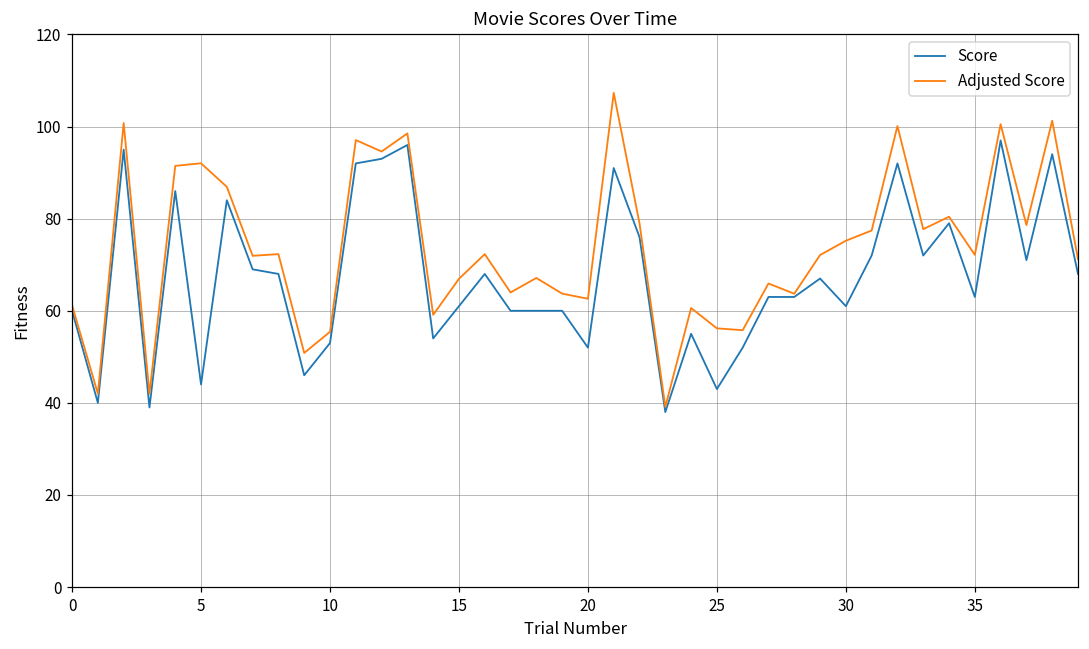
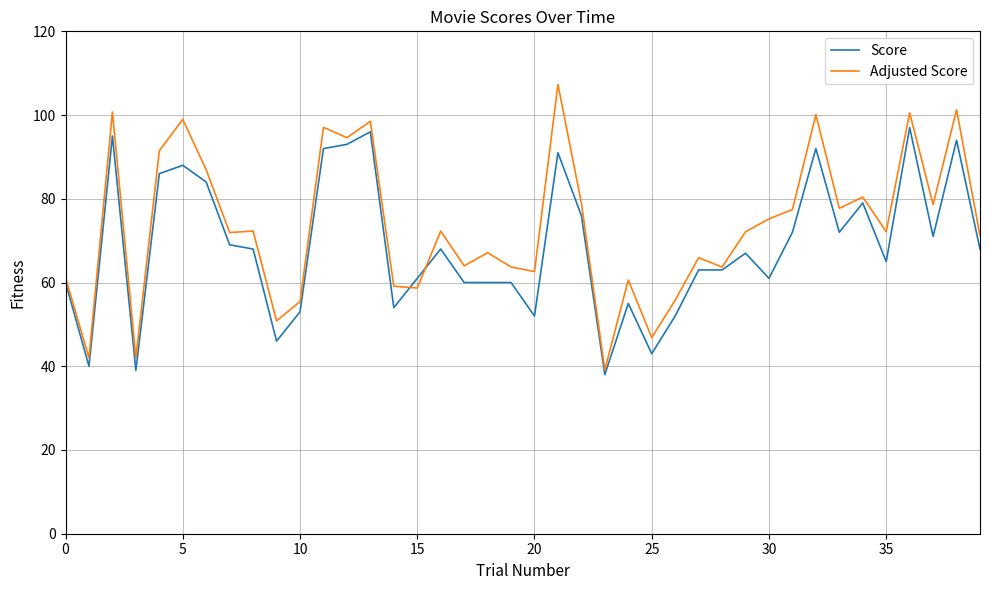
Score, 5: 44 -> 88
Adjusted Score, 5: 92 -> 99
Adjusted Score, 15: 67 -> 59
Adjusted Score, 25: 56 -> 47
Score, 35: 63 -> 65
